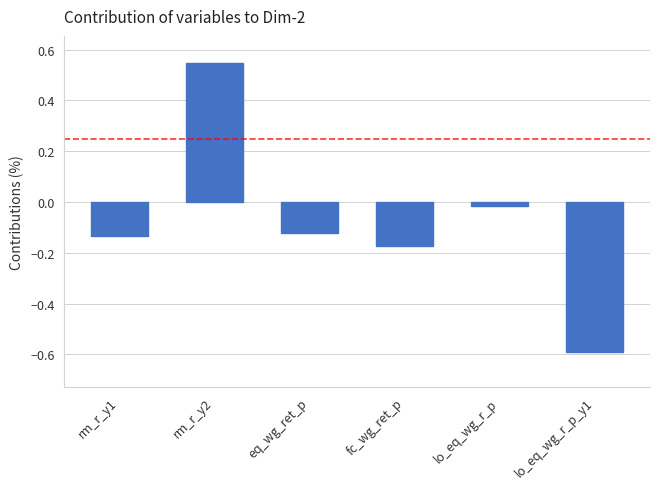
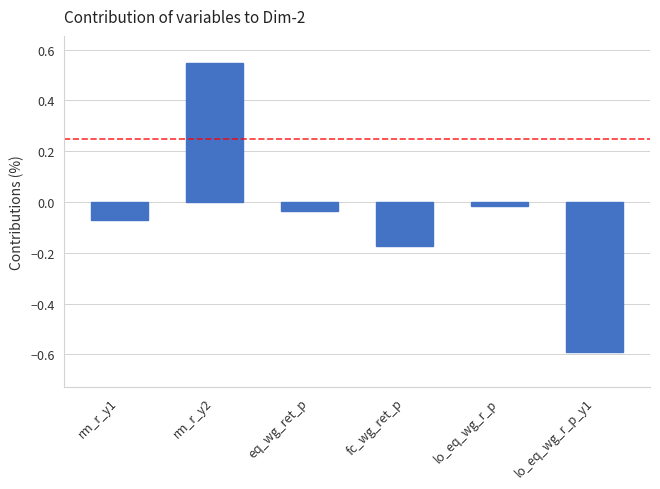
rm_r_y1: -0.13 -> -0.07
eq_wg_ret_p: -0.12 -> -0.04
